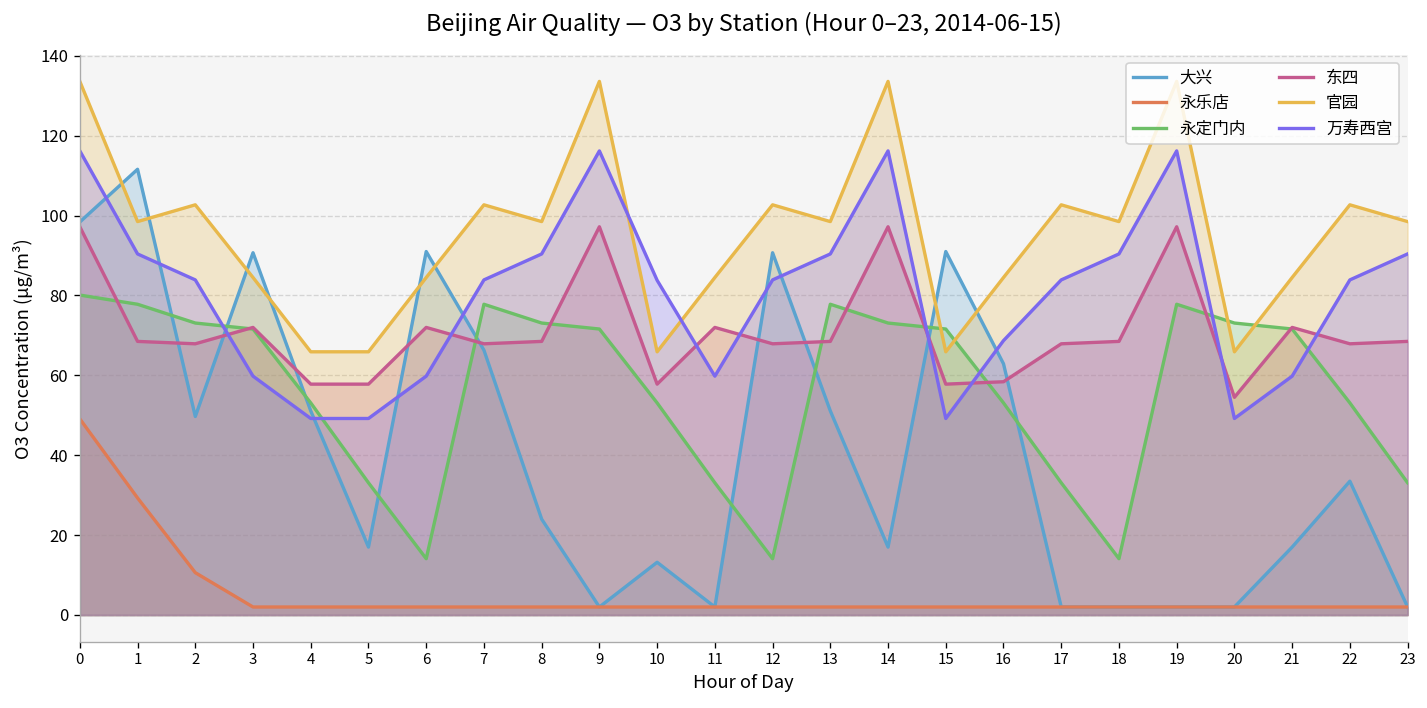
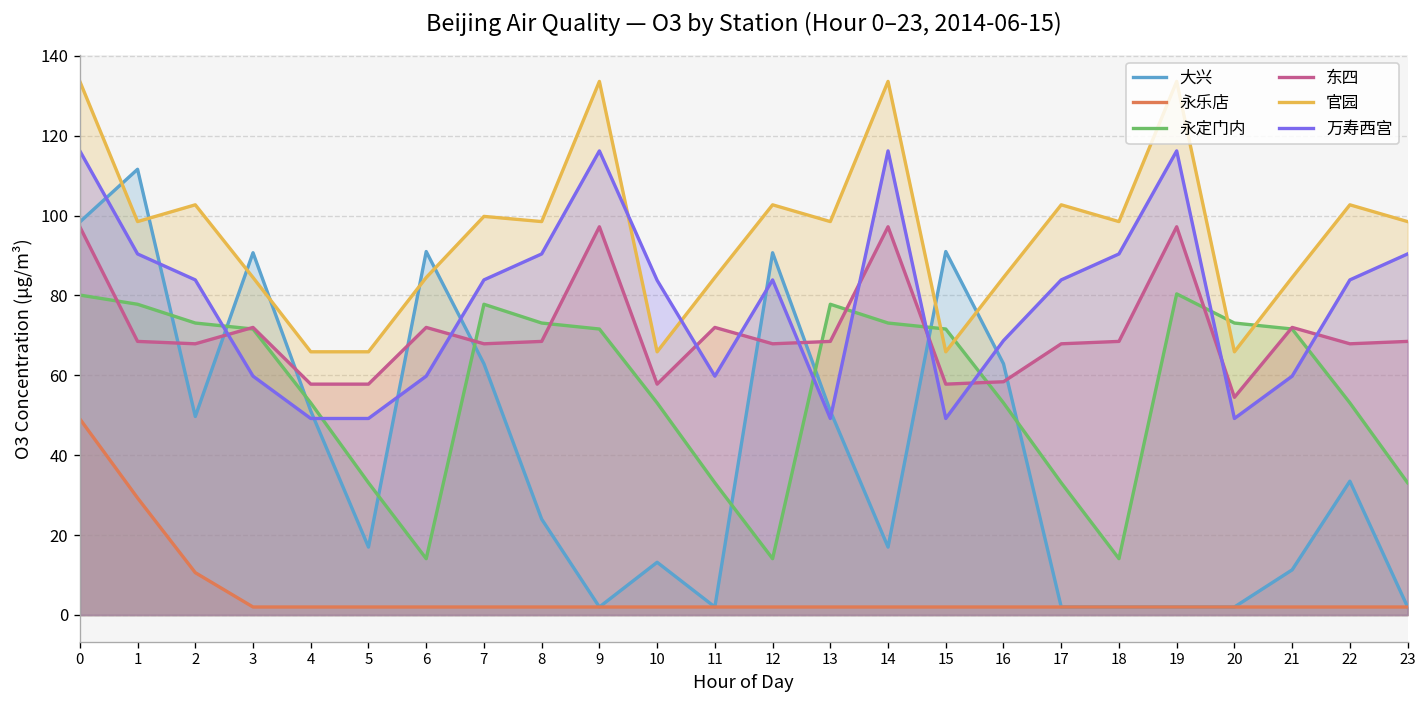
大兴, 7: 66 -> 63
官园, 7: 103 -> 100
万寿西宫, 13: 90 -> 49
永定门内, 19: 78 -> 80
大兴, 21: 17 -> 11
